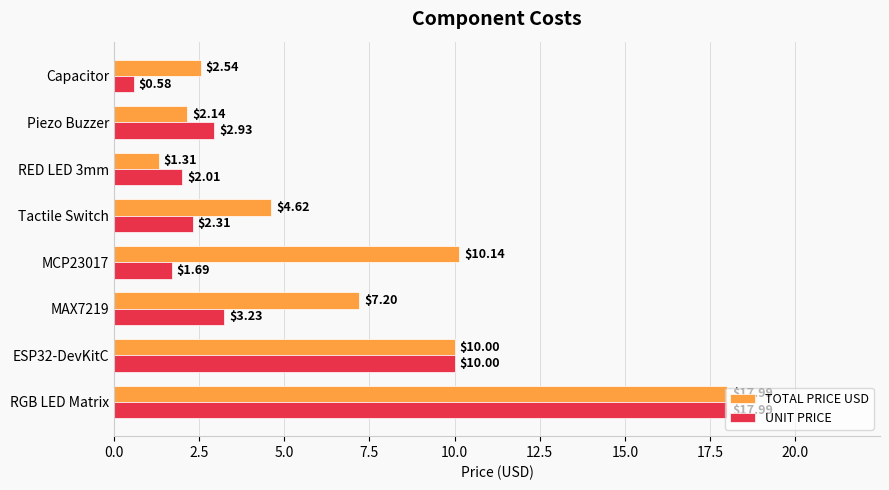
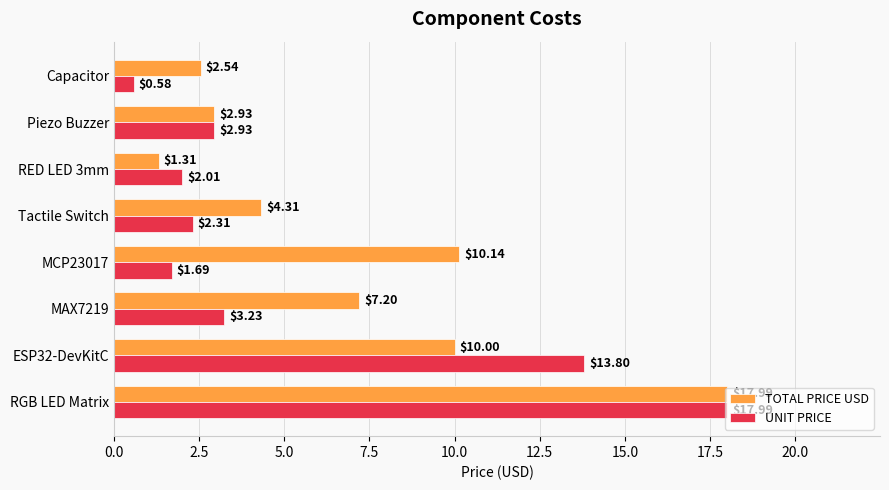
TOTAL PRICE USD, Piezo Buzzer: $2.14 -> $2.93
TOTAL PRICE USD, Tactile Switch: $4.62 -> $4.31
UNIT PRICE, ESP32-DevKitC: $10.00 -> $13.80
